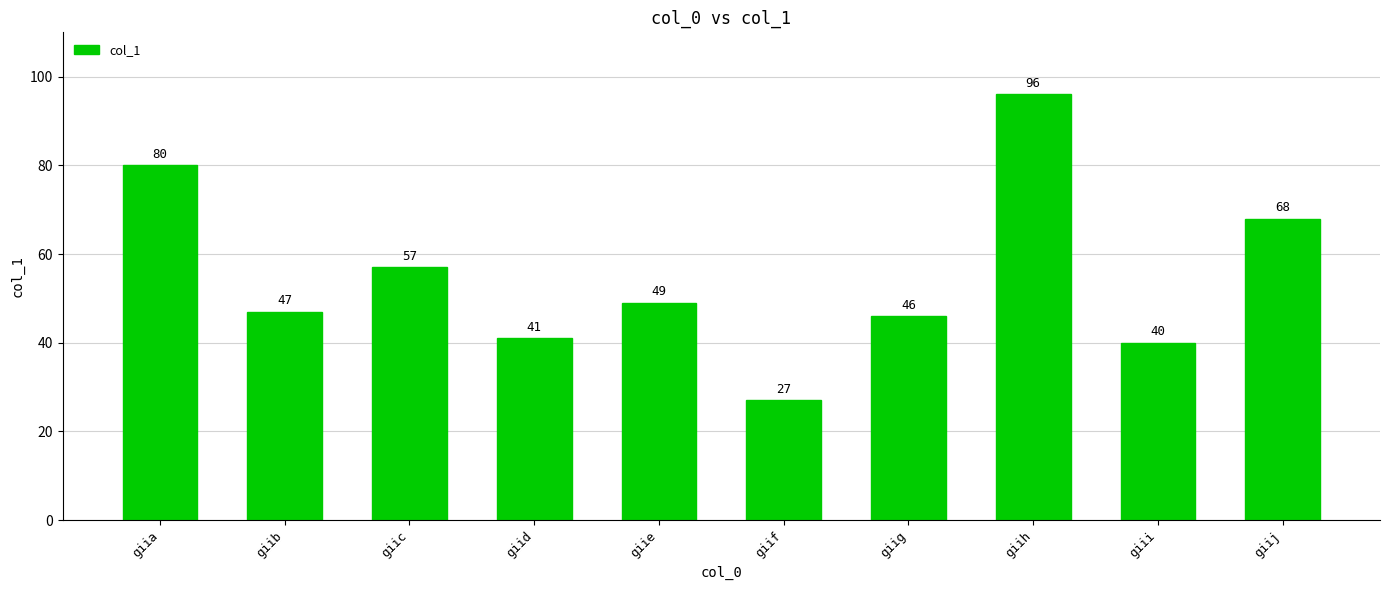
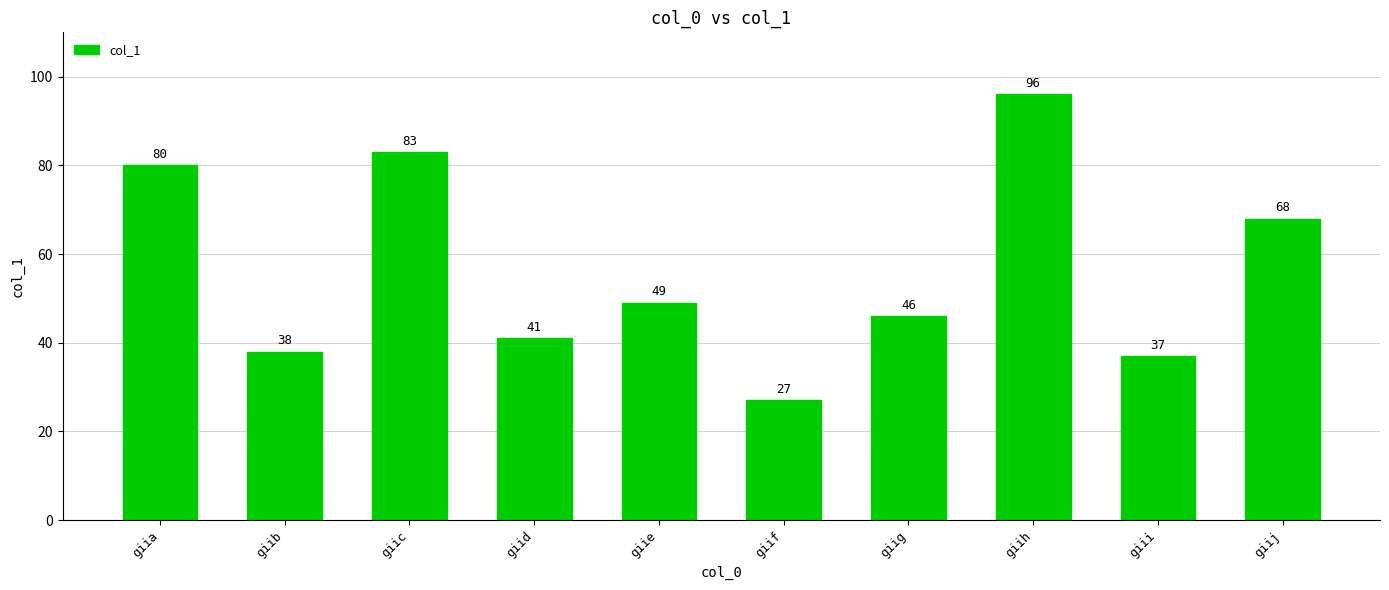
giib: 47 -> 38
giic: 57 -> 83
giii: 40 -> 37
